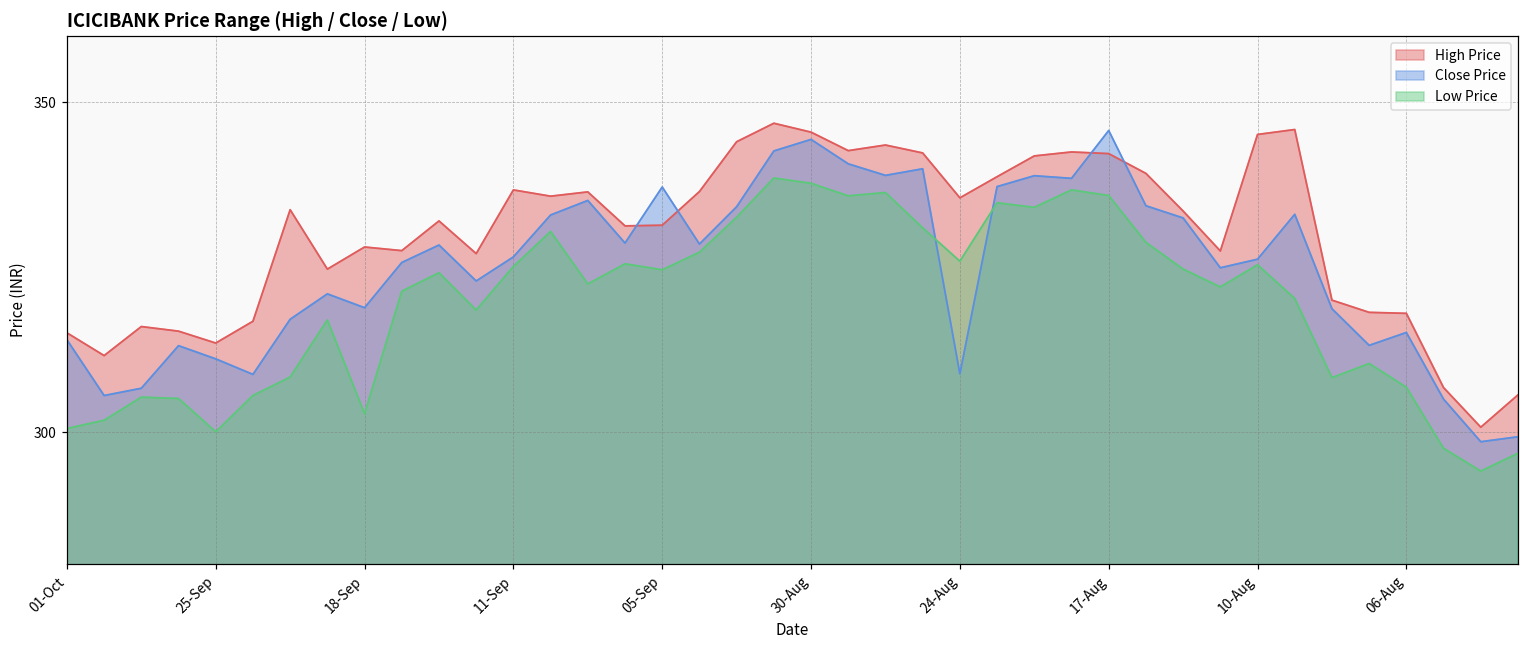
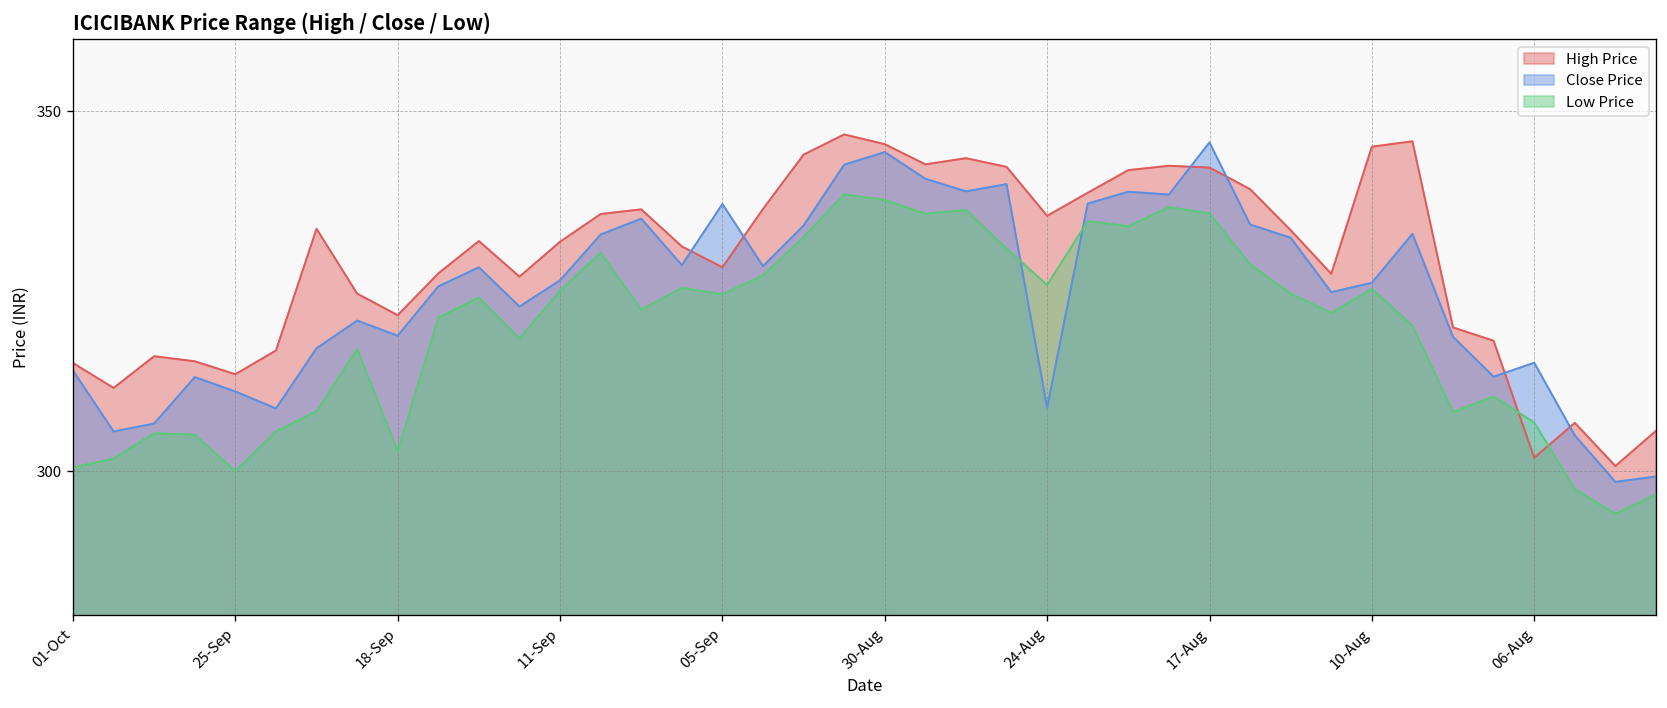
High Price, 18-Sep: 328 -> 322
High Price, 11-Sep: 337 -> 332
High Price, 05-Sep: 331 -> 328
High Price, 06-Aug: 318 -> 302
